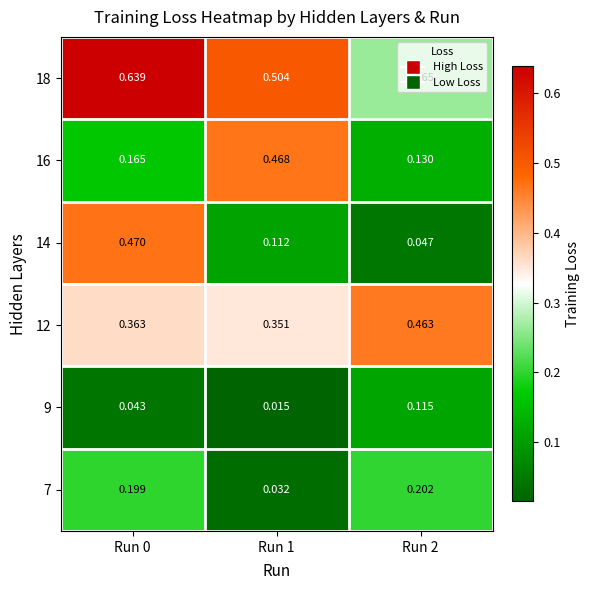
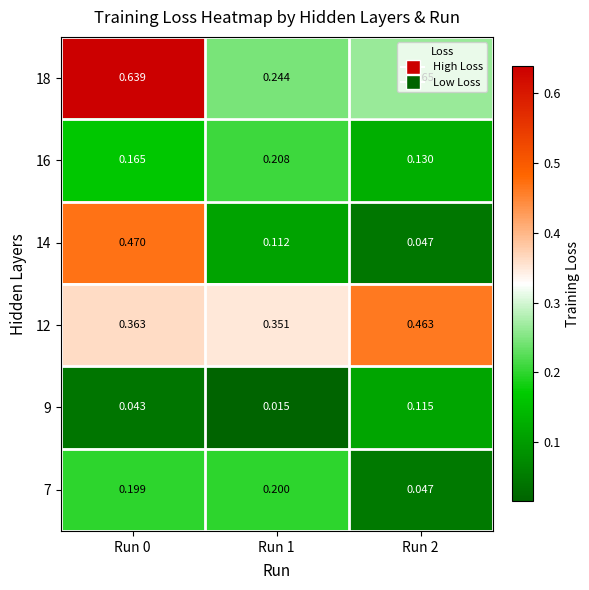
18, Run 1: 0.504 -> 0.244
16, Run 1: 0.468 -> 0.208
7, Run 1: 0.032 -> 0.200
7, Run 2: 0.202 -> 0.047
